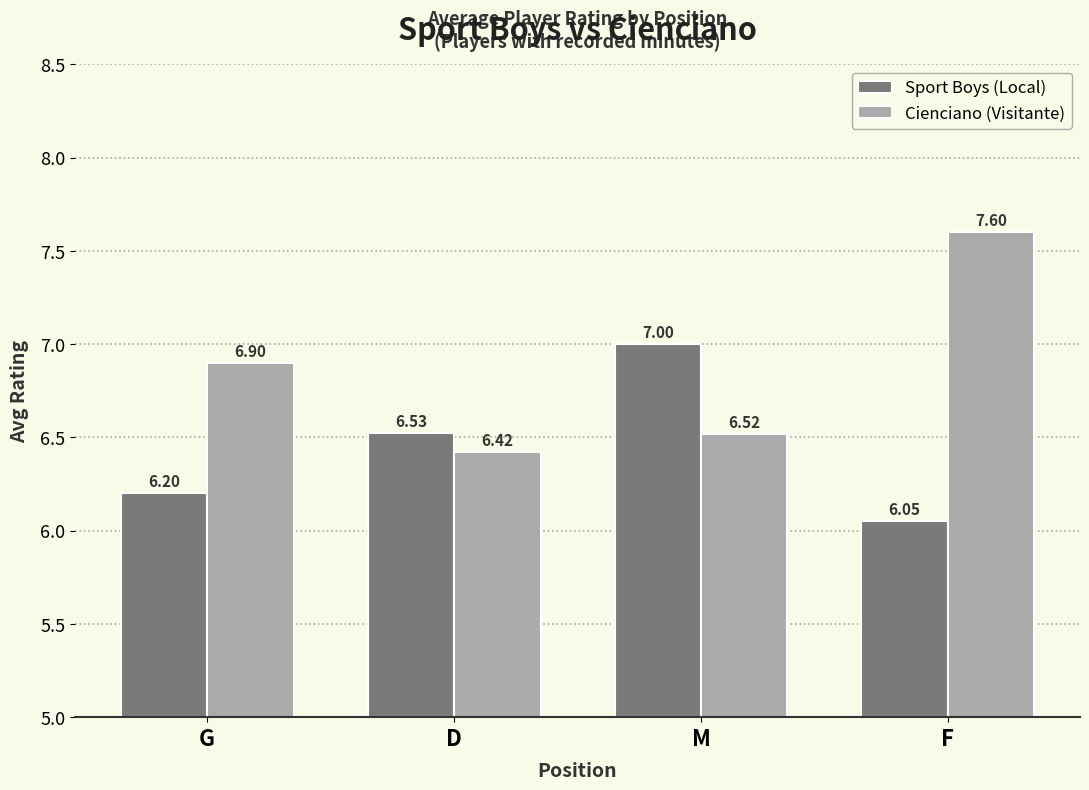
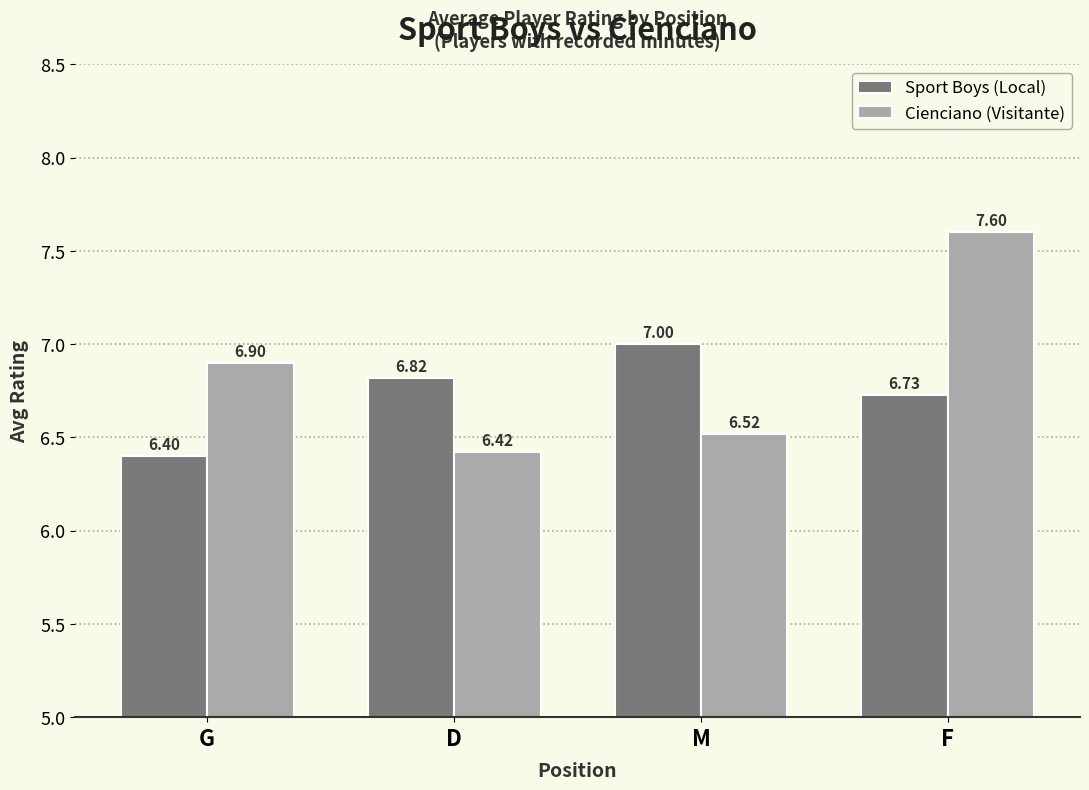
Sport Boys (Local), G: 6.20 -> 6.40
Sport Boys (Local), D: 6.53 -> 6.82
Sport Boys (Local), F: 6.05 -> 6.73
